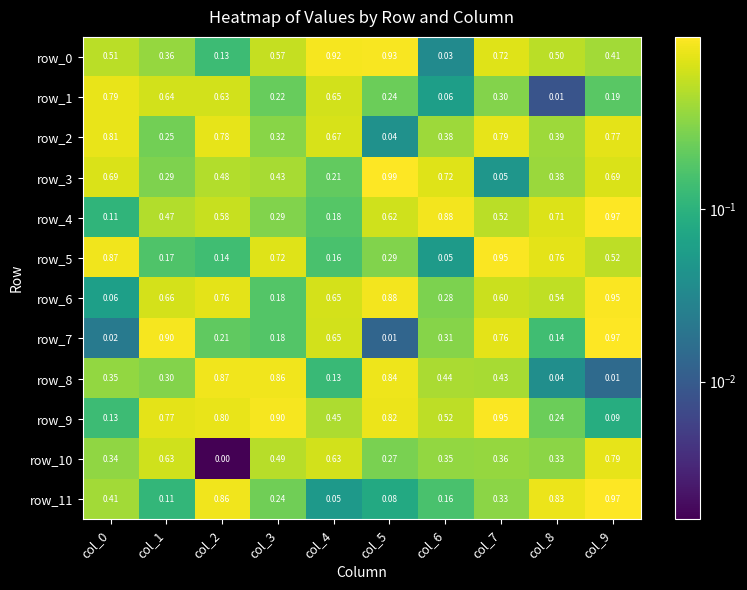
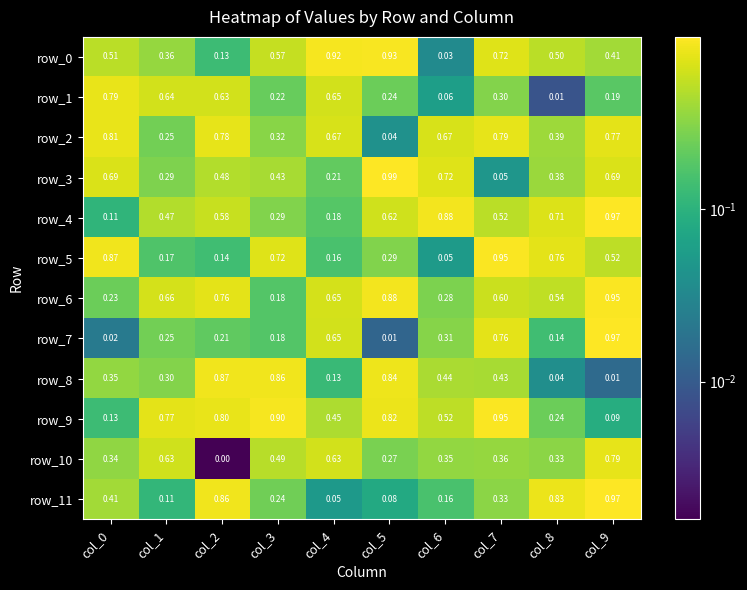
row_2, col_6: 0.38 -> 0.67
row_6, col_0: 0.06 -> 0.23
row_7, col_1: 0.90 -> 0.25
